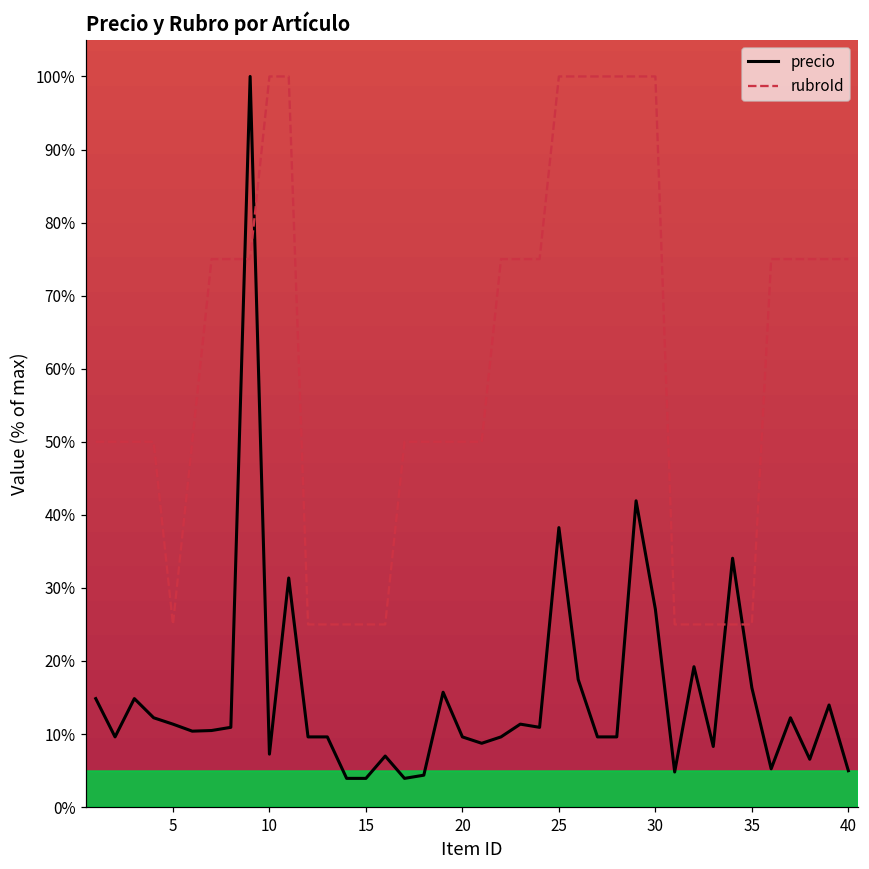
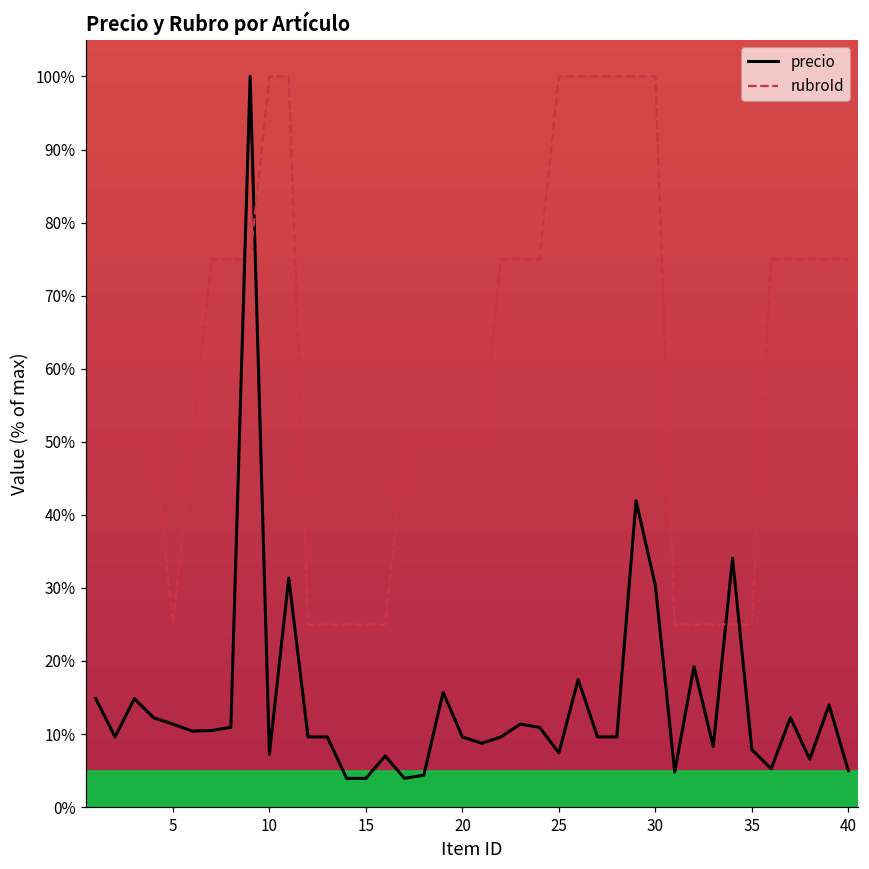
precio, 25: 38% -> 7%
precio, 30: 27% -> 30%
precio, 35: 16% -> 8%
